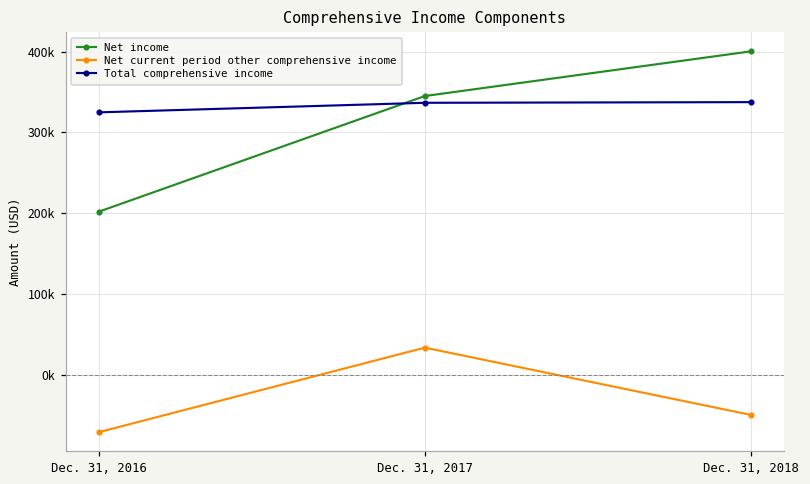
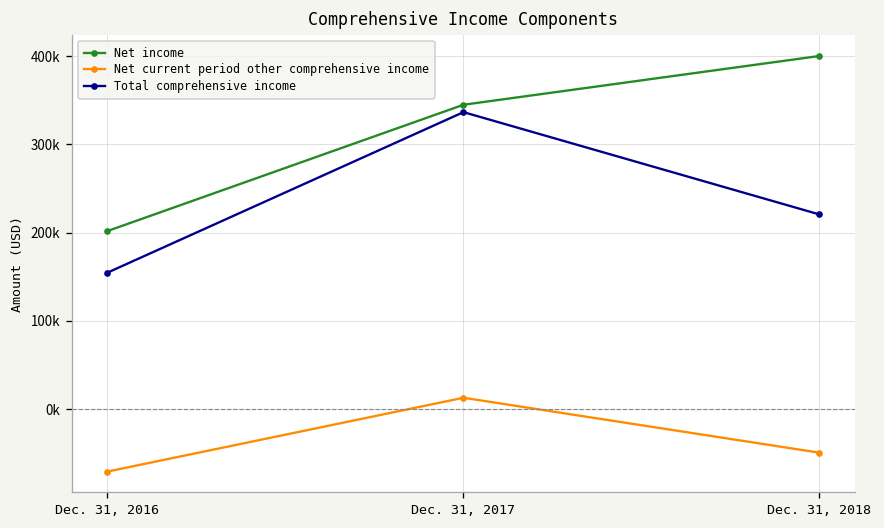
Total comprehensive income, Dec. 31, 2016: 320000 -> 150000
Net current period other comprehensive income, Dec. 31, 2017: 30000 -> 10000
Total comprehensive income, Dec. 31, 2018: 340000 -> 220000
